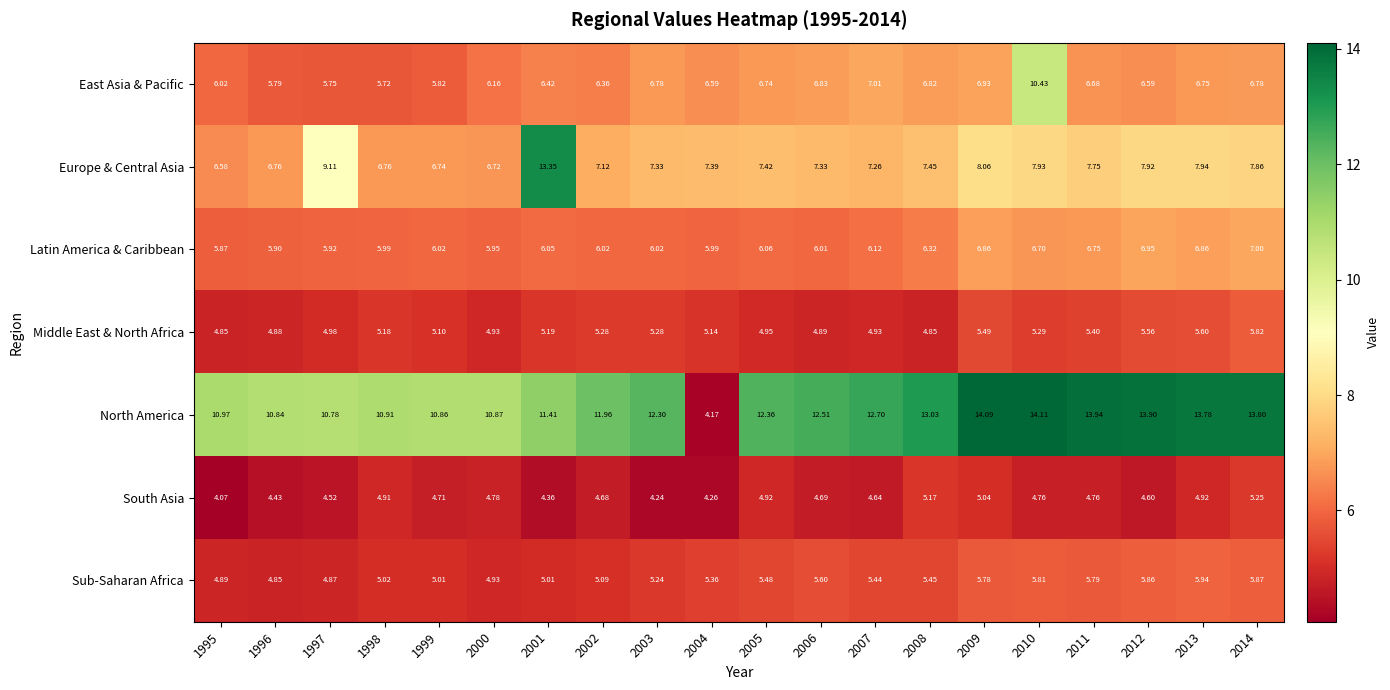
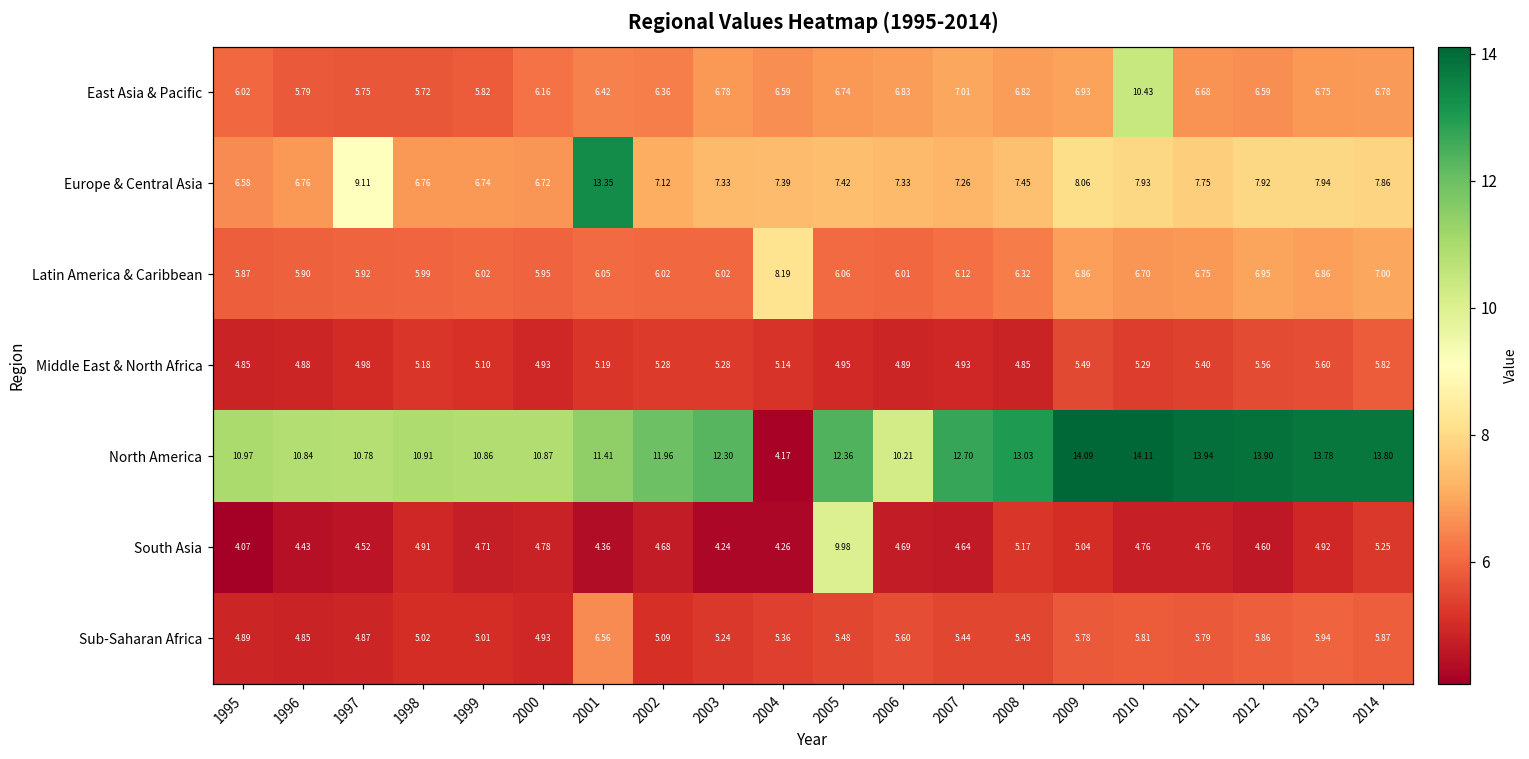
Latin America & Caribbean, 2004: 5.99 -> 8.19
North America, 2006: 12.51 -> 10.21
South Asia, 2005: 4.92 -> 9.98
Sub-Saharan Africa, 2001: 5.01 -> 6.56
